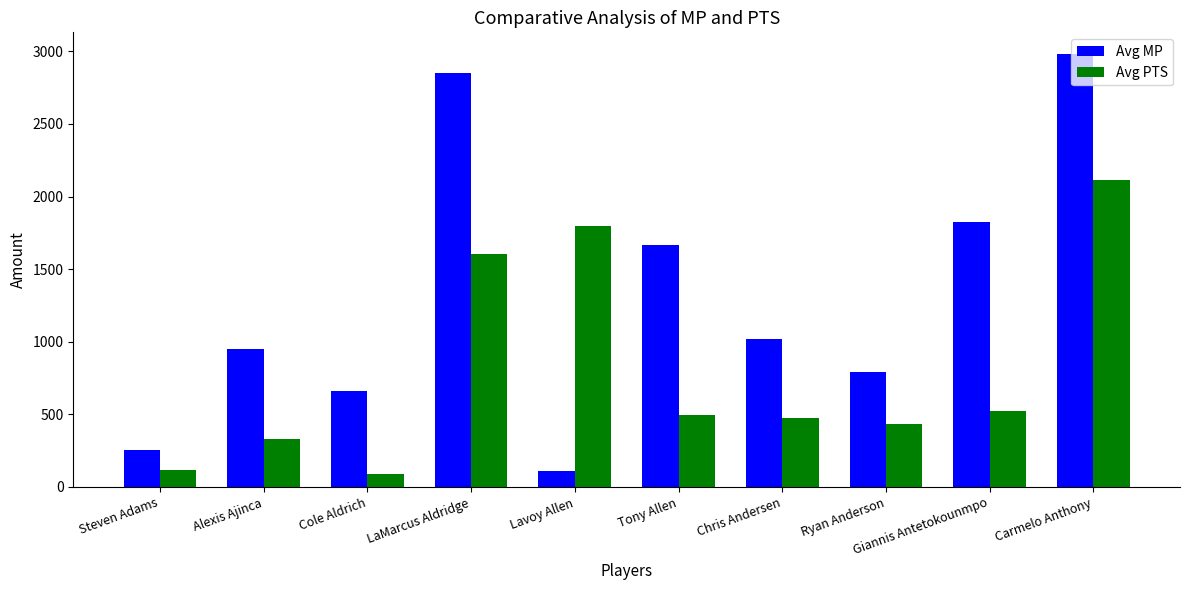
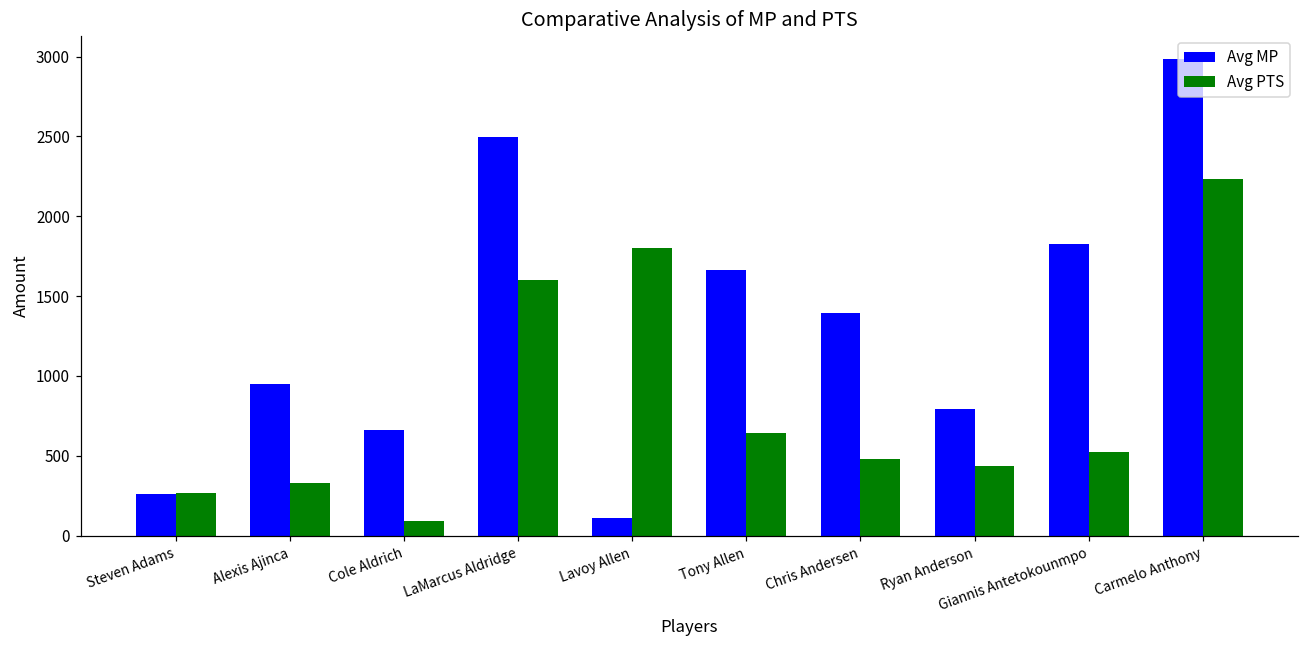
Avg PTS, Steven Adams: 120 -> 270
Avg MP, LaMarcus Aldridge: 2850 -> 2500
Avg PTS, Tony Allen: 500 -> 640
Avg MP, Chris Andersen: 1020 -> 1400
Avg PTS, Carmelo Anthony: 2110 -> 2240
